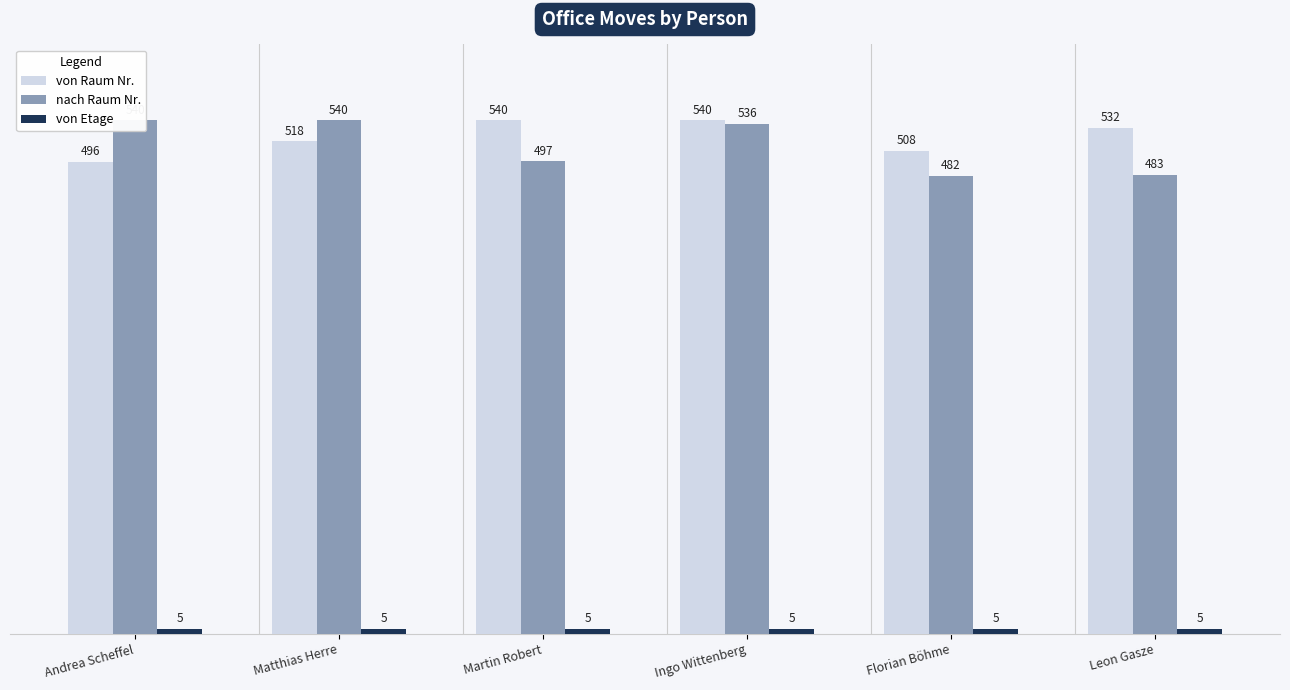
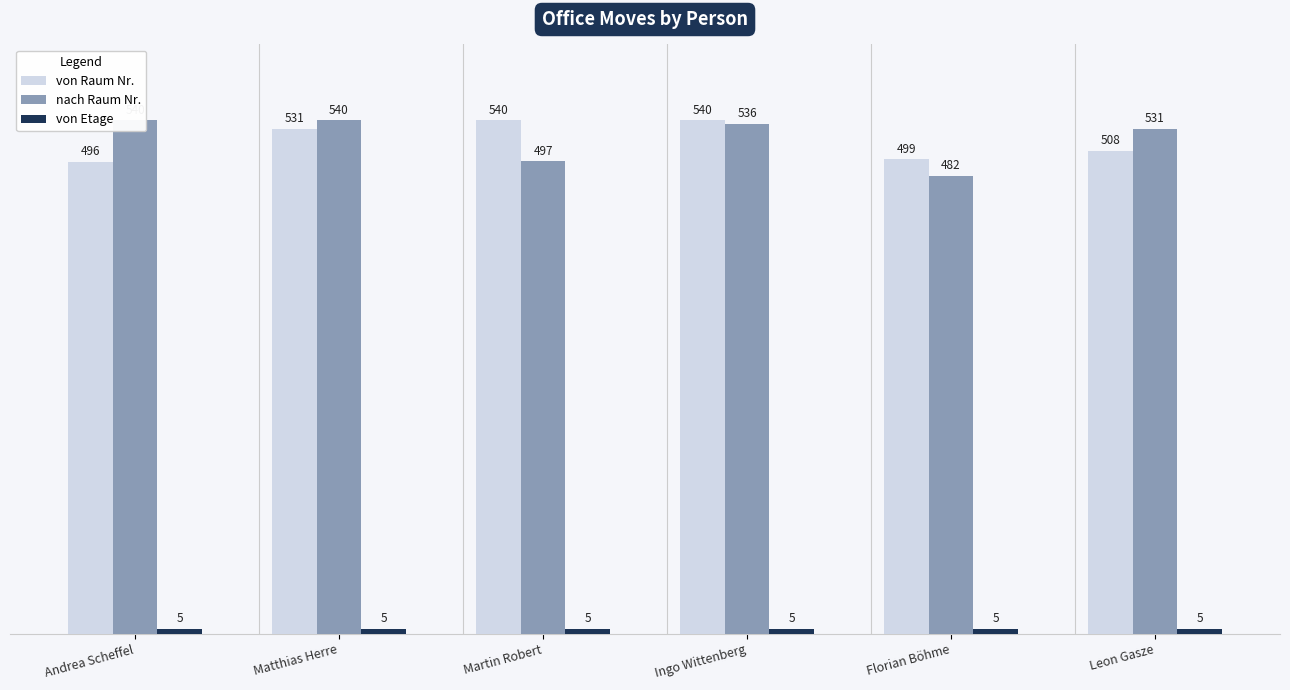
von Raum Nr., Matthias Herre: 518 -> 531
von Raum Nr., Florian Böhme: 508 -> 499
von Raum Nr., Leon Gasze: 532 -> 508
nach Raum Nr., Leon Gasze: 483 -> 531
